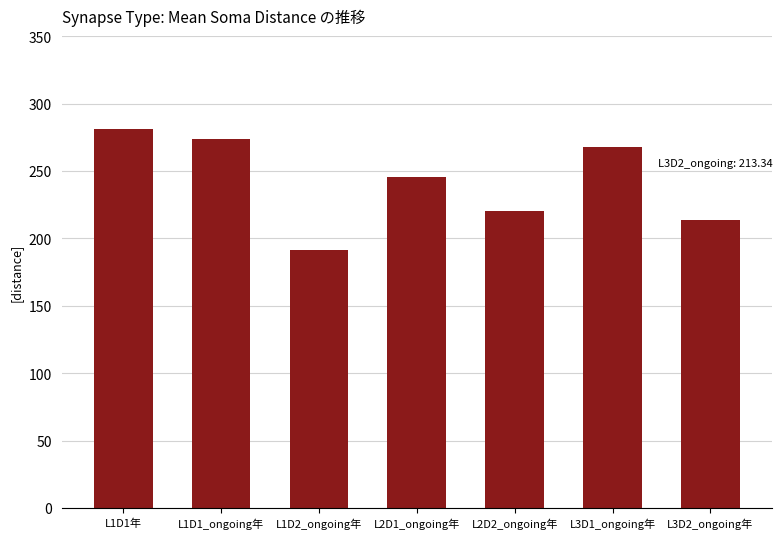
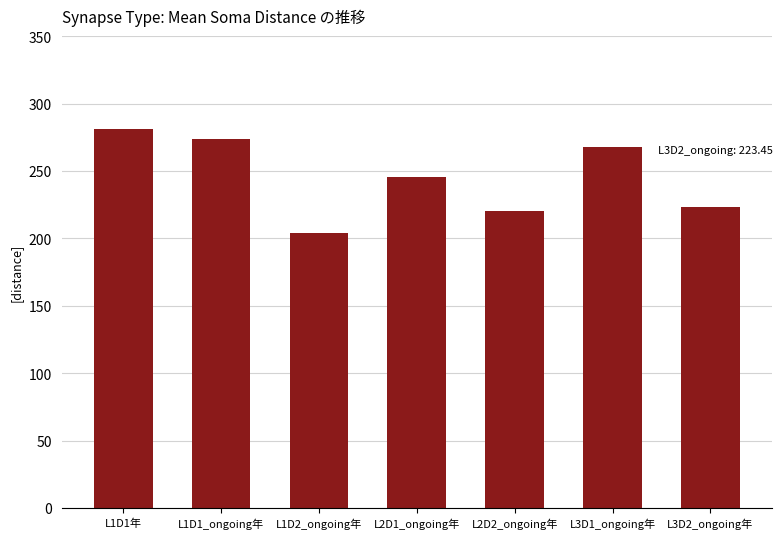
L1D2_ongoing年: 192 -> 204
L3D2_ongoing年: 213.34 -> 223.45
